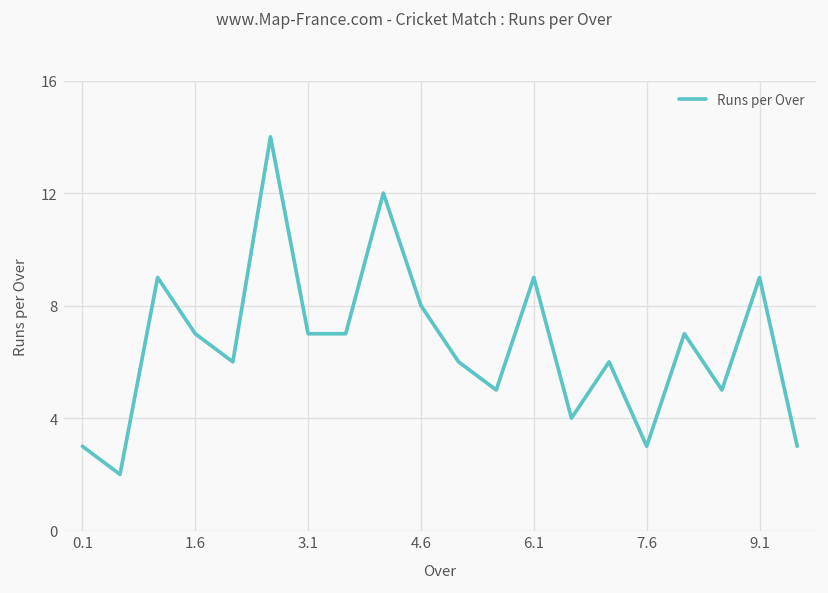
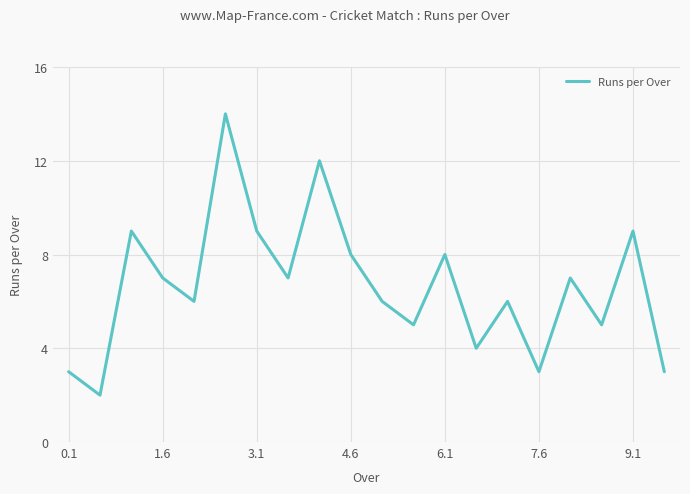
3.1: 7 -> 9
6.1: 9 -> 8
